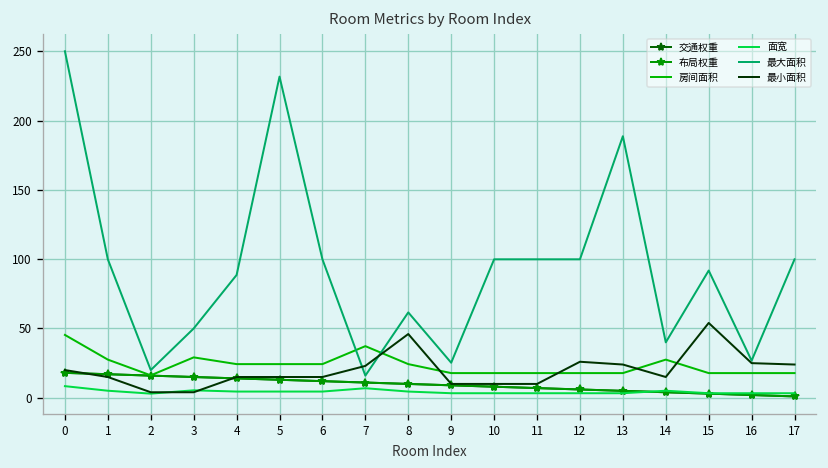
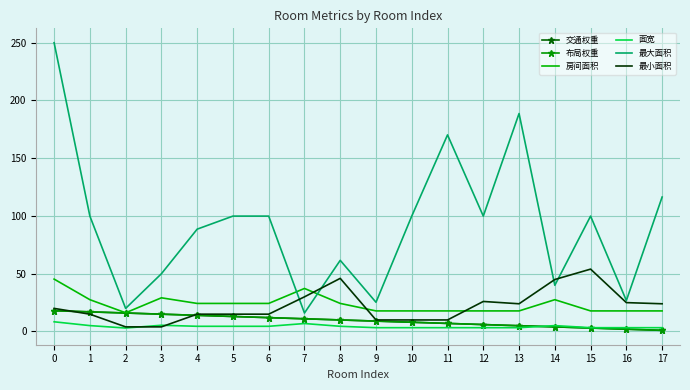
最大面积, 5: 232 -> 100
最小面积, 7: 23 -> 30
最大面积, 11: 100 -> 170
最小面积, 14: 15 -> 45
最大面积, 15: 92 -> 100
最大面积, 17: 100 -> 116
